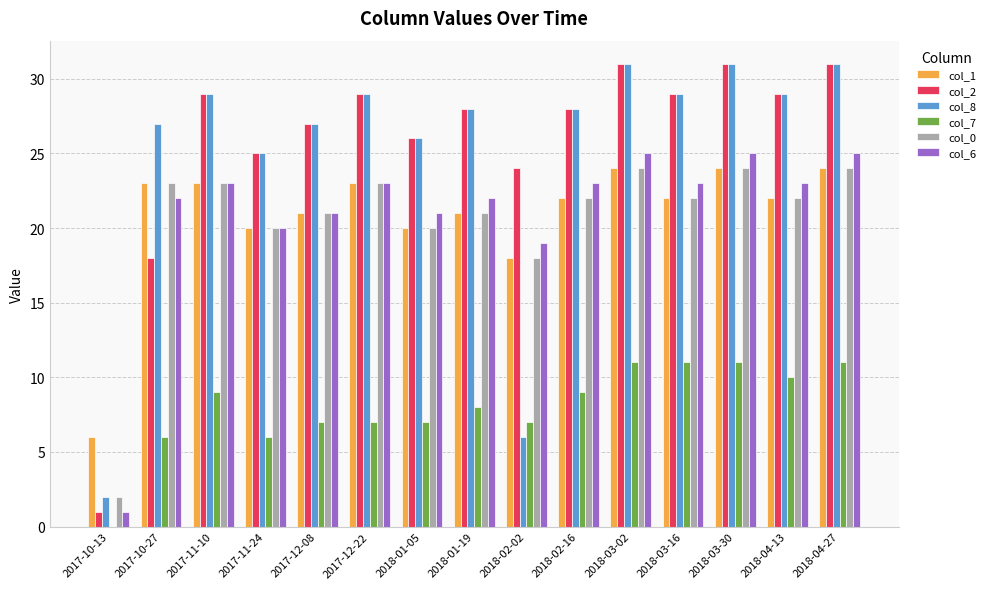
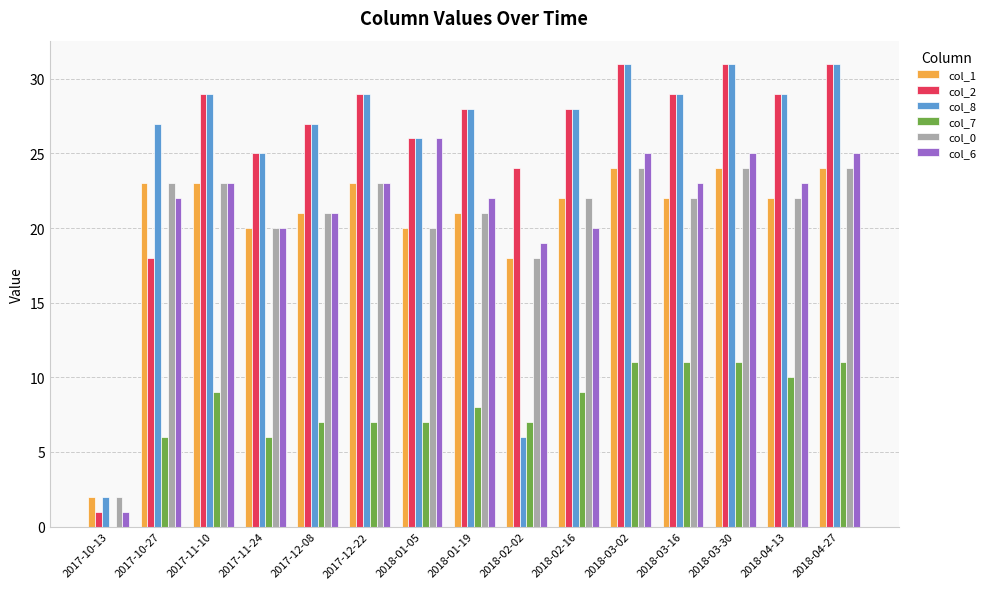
col_1, 2017-10-13: 6 -> 2
col_6, 2018-01-05: 21 -> 26
col_6, 2018-02-16: 23 -> 20
